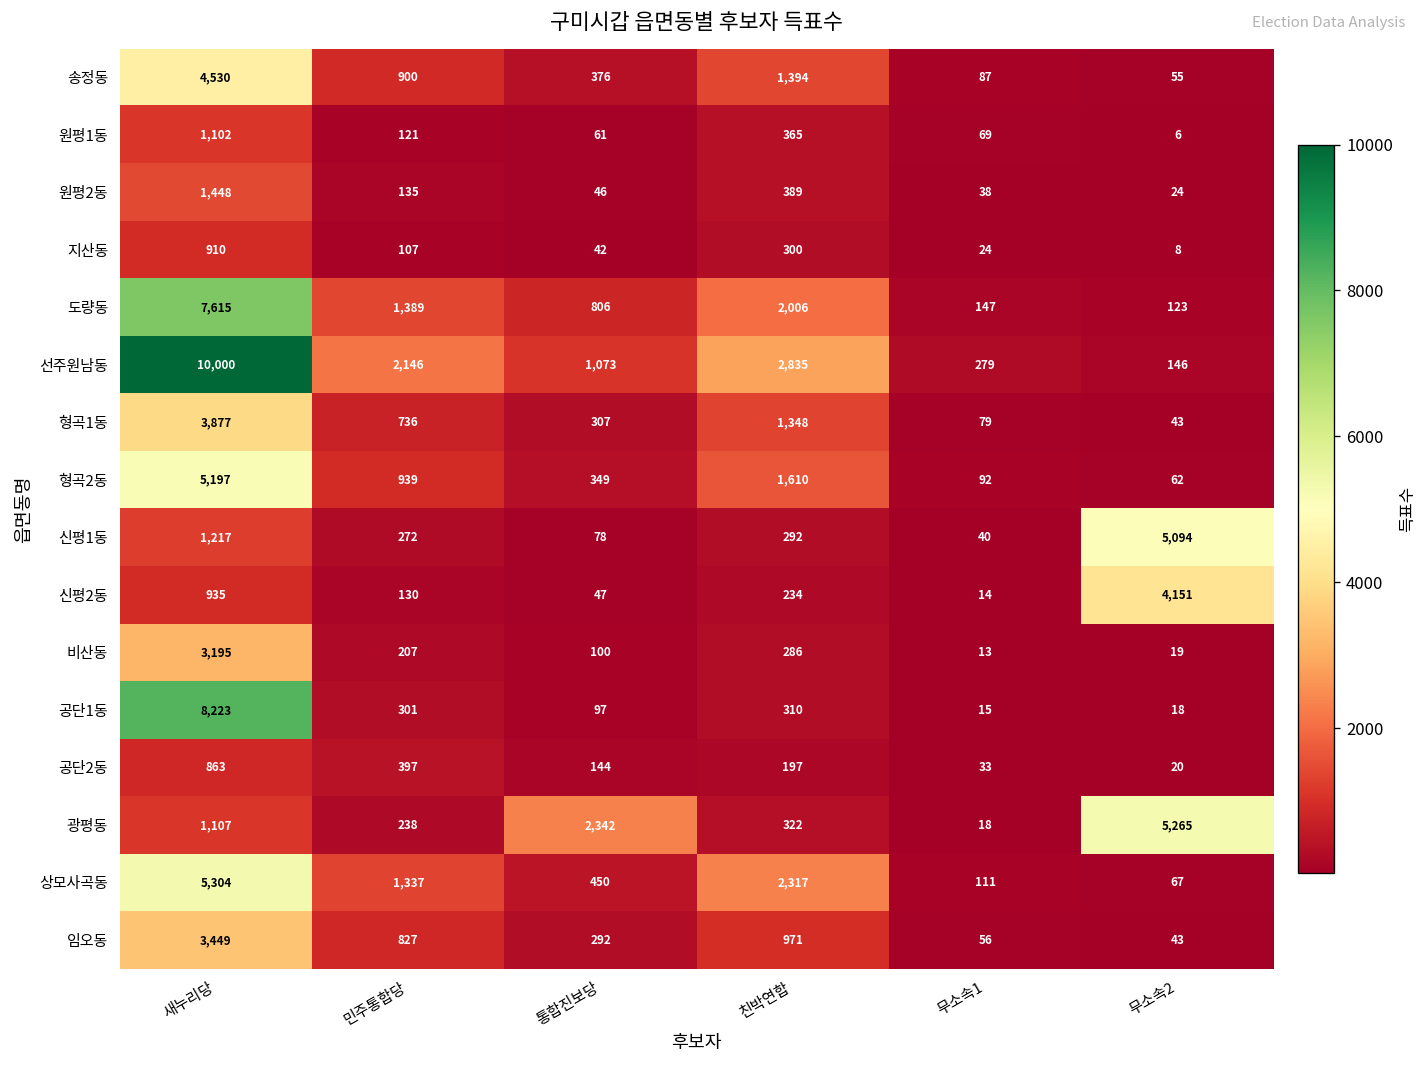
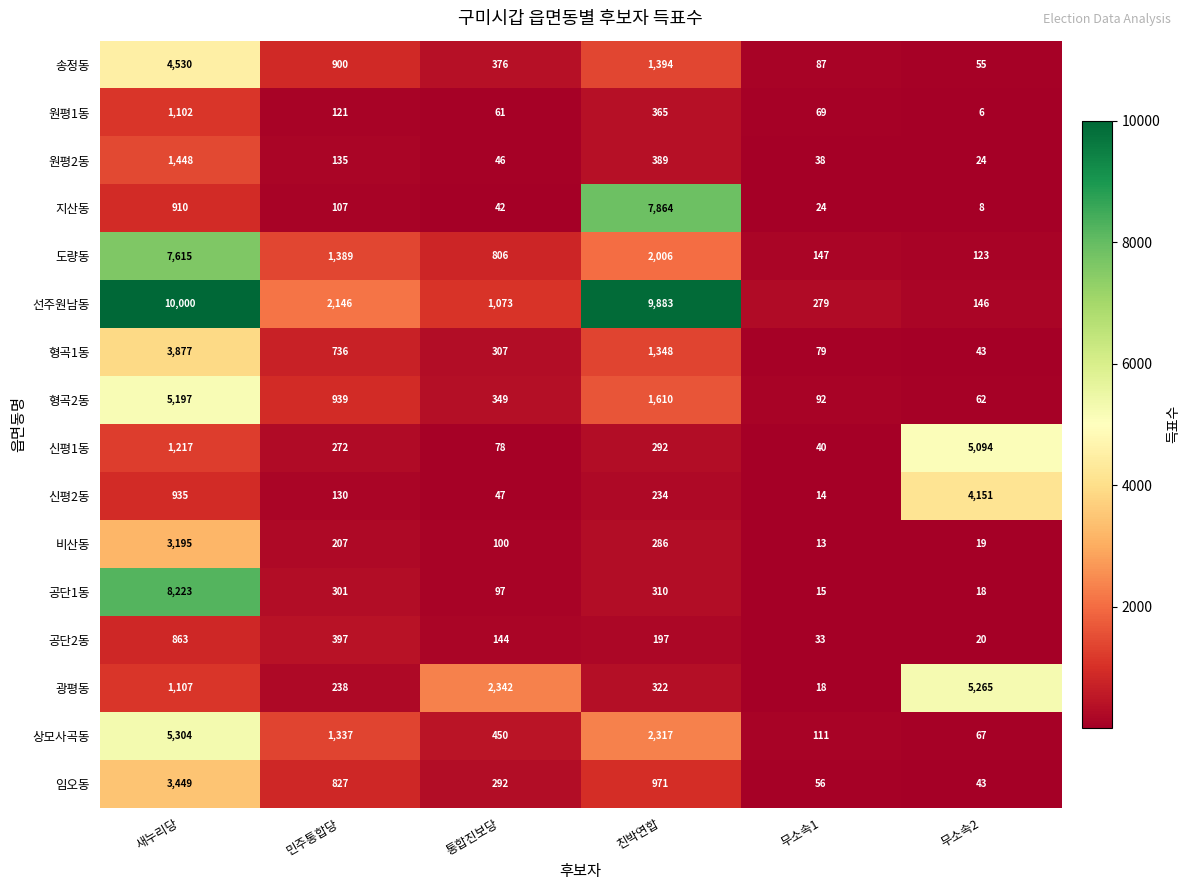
지산동, 친박연합: 300 -> 7,864
선주원남동, 친박연합: 2,835 -> 9,883
